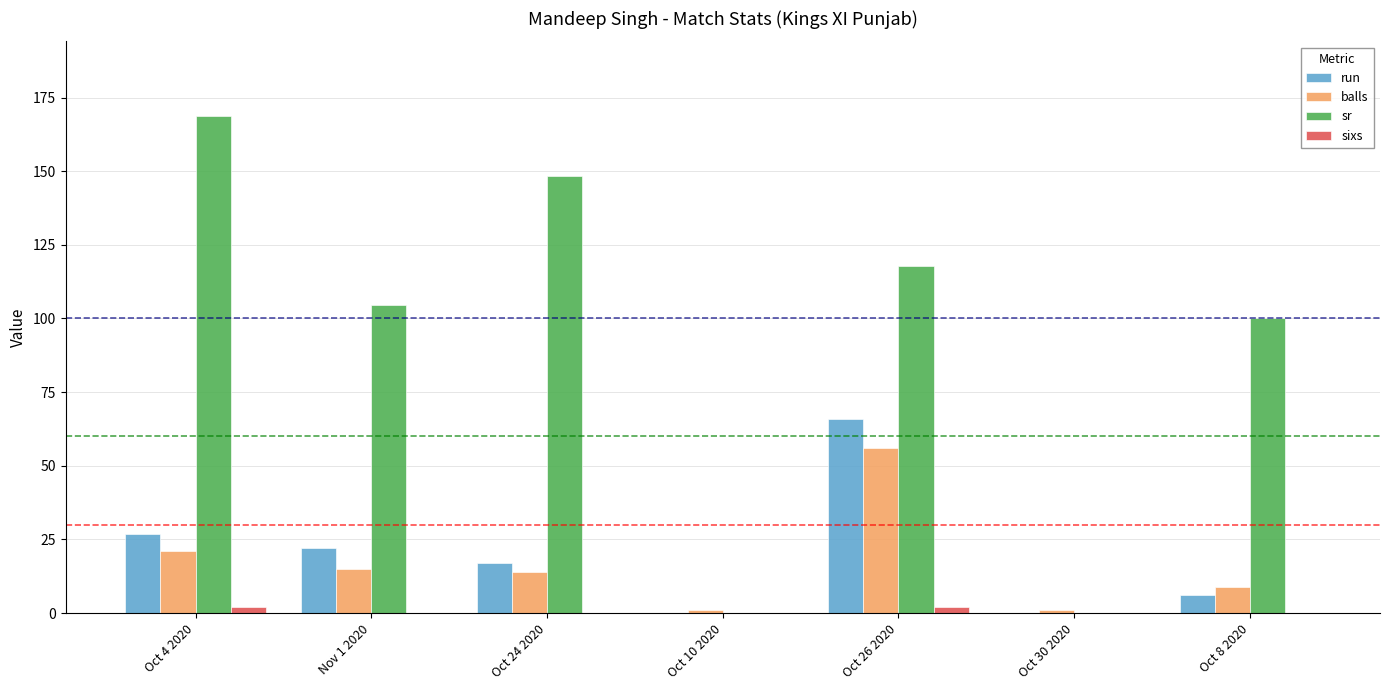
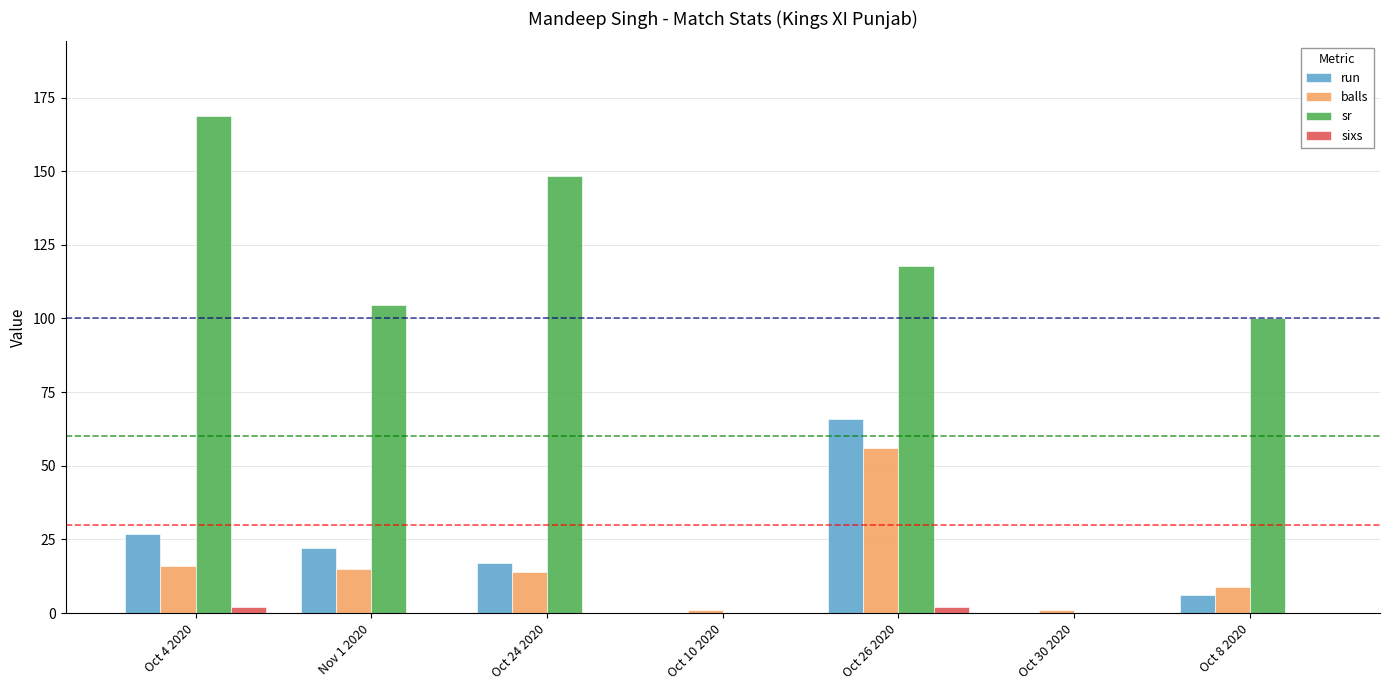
balls, Oct 4 2020: 21 -> 16
